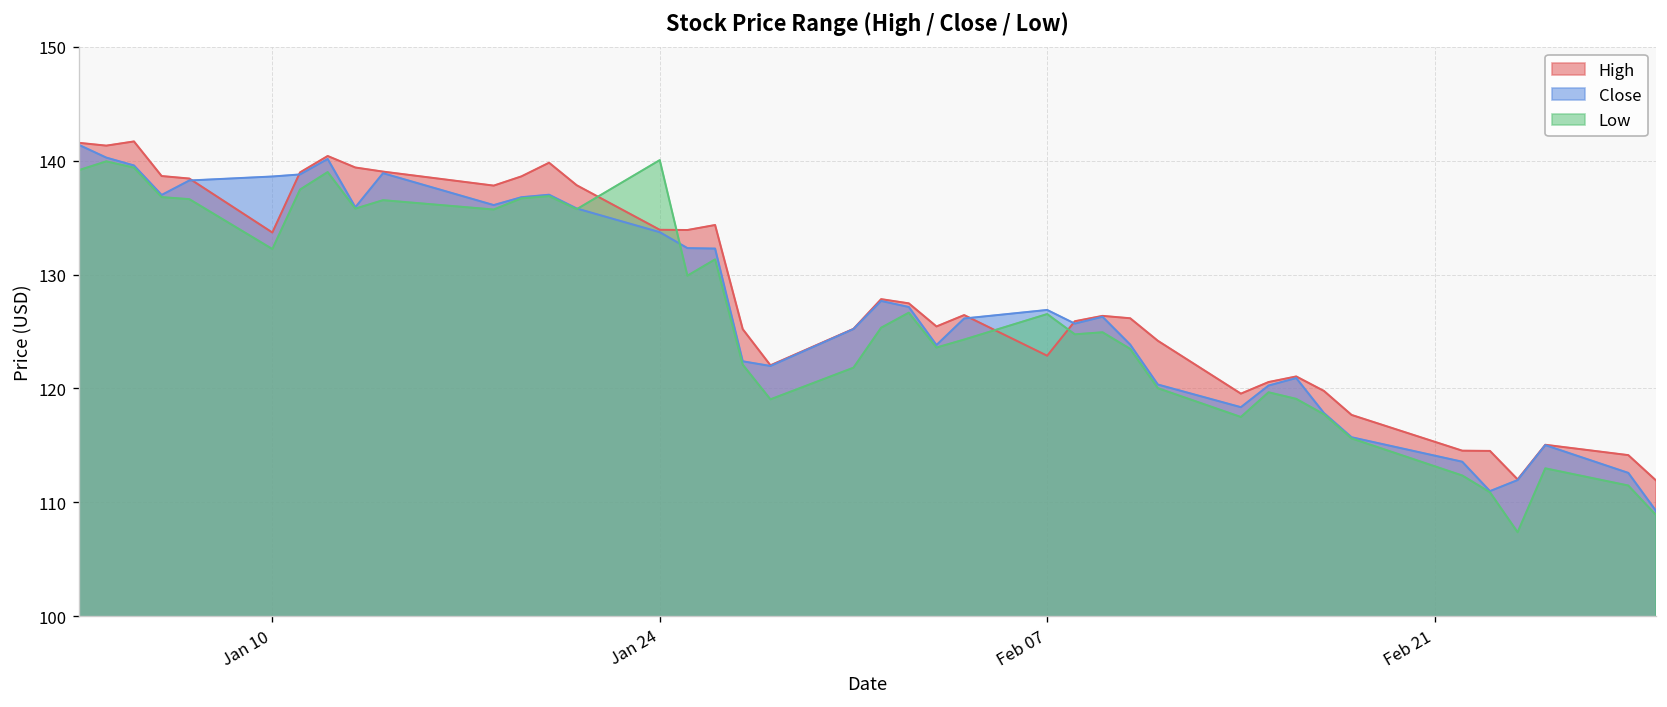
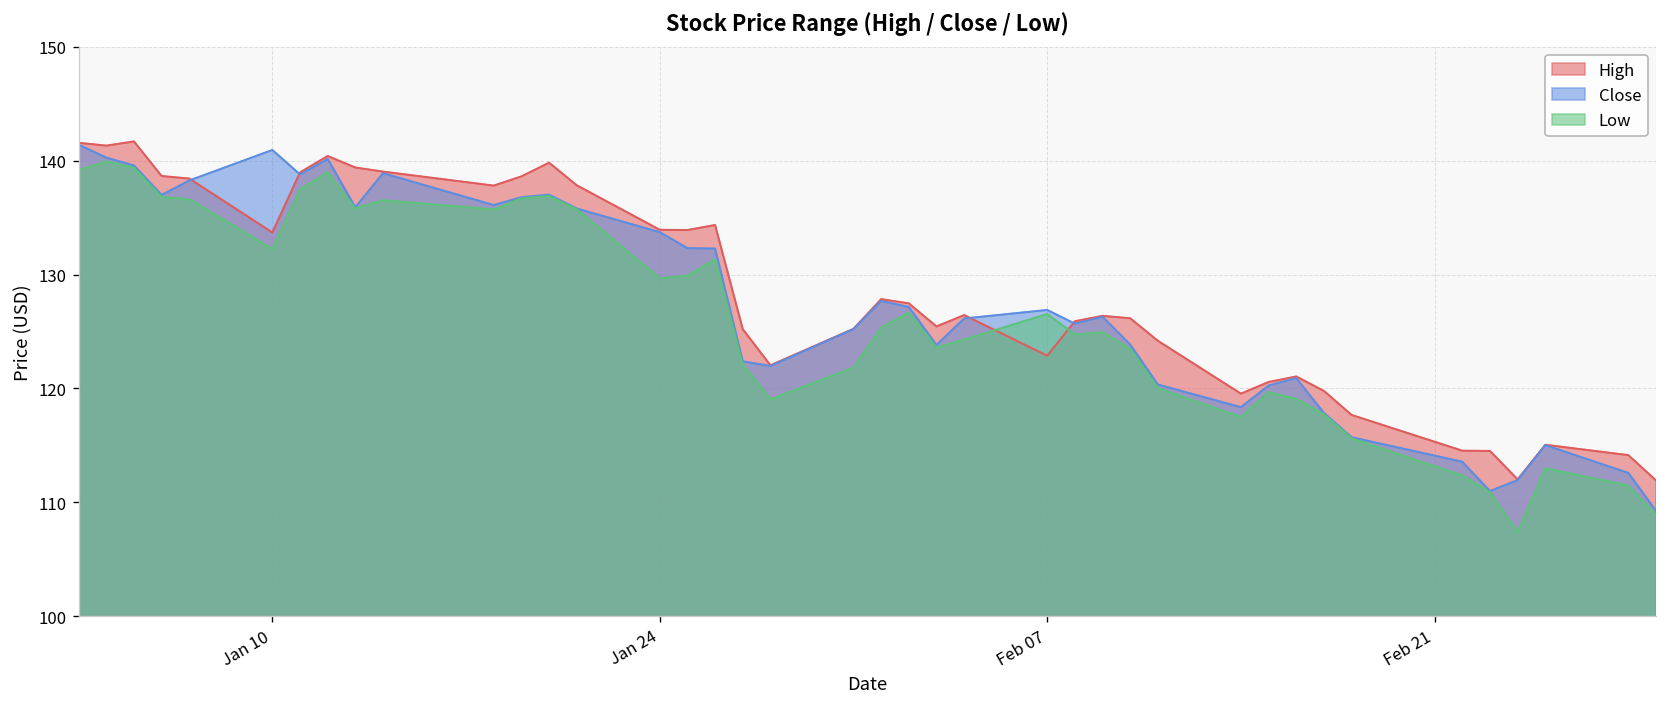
Close, Jan 10: 139 -> 141
Low, Jan 24: 140 -> 130
